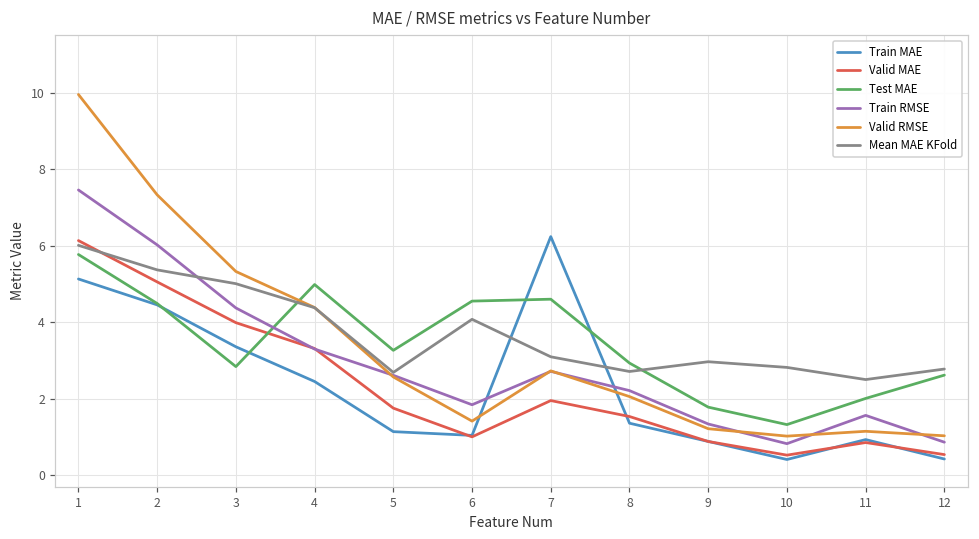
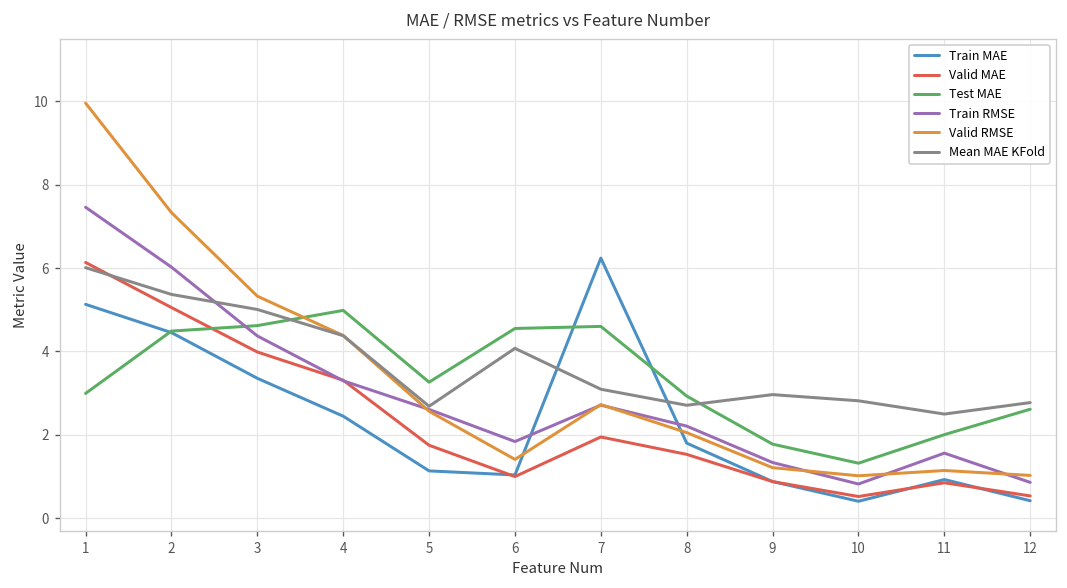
Test MAE, 1: 5.8 -> 3.0
Test MAE, 3: 2.8 -> 4.6
Train MAE, 8: 1.4 -> 1.8
